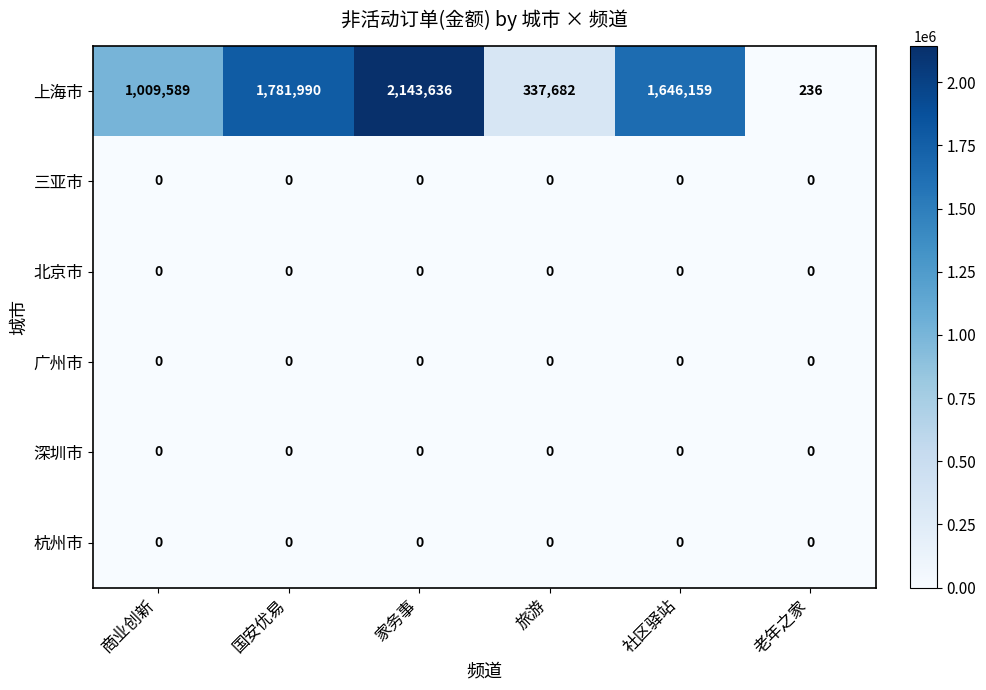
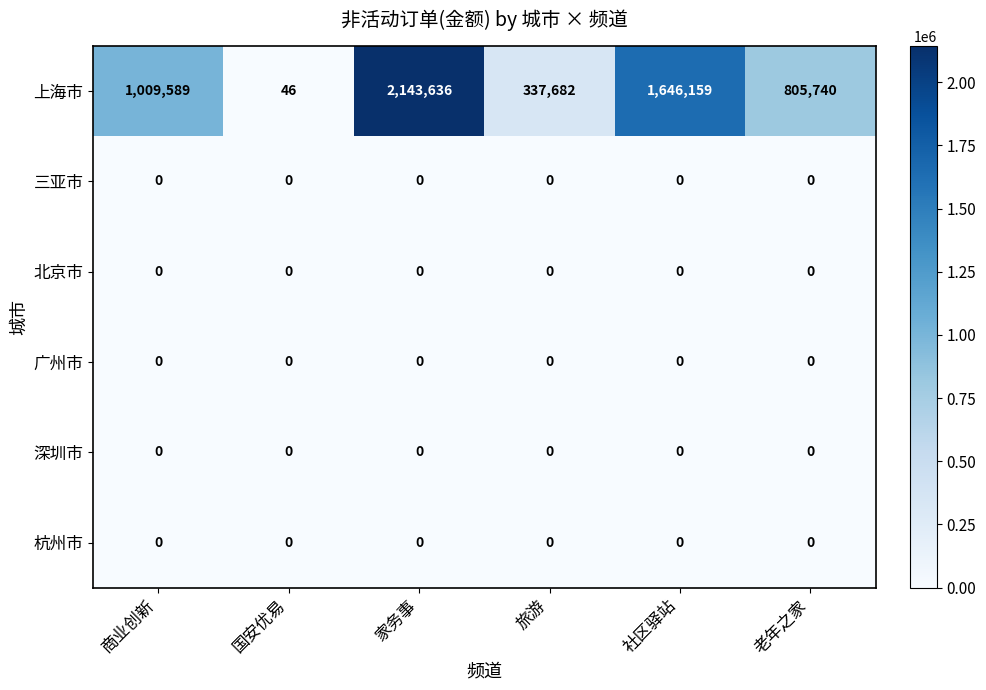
上海市, 国安优易: 1,781,990 -> 46
上海市, 老年之家: 236 -> 805,740
